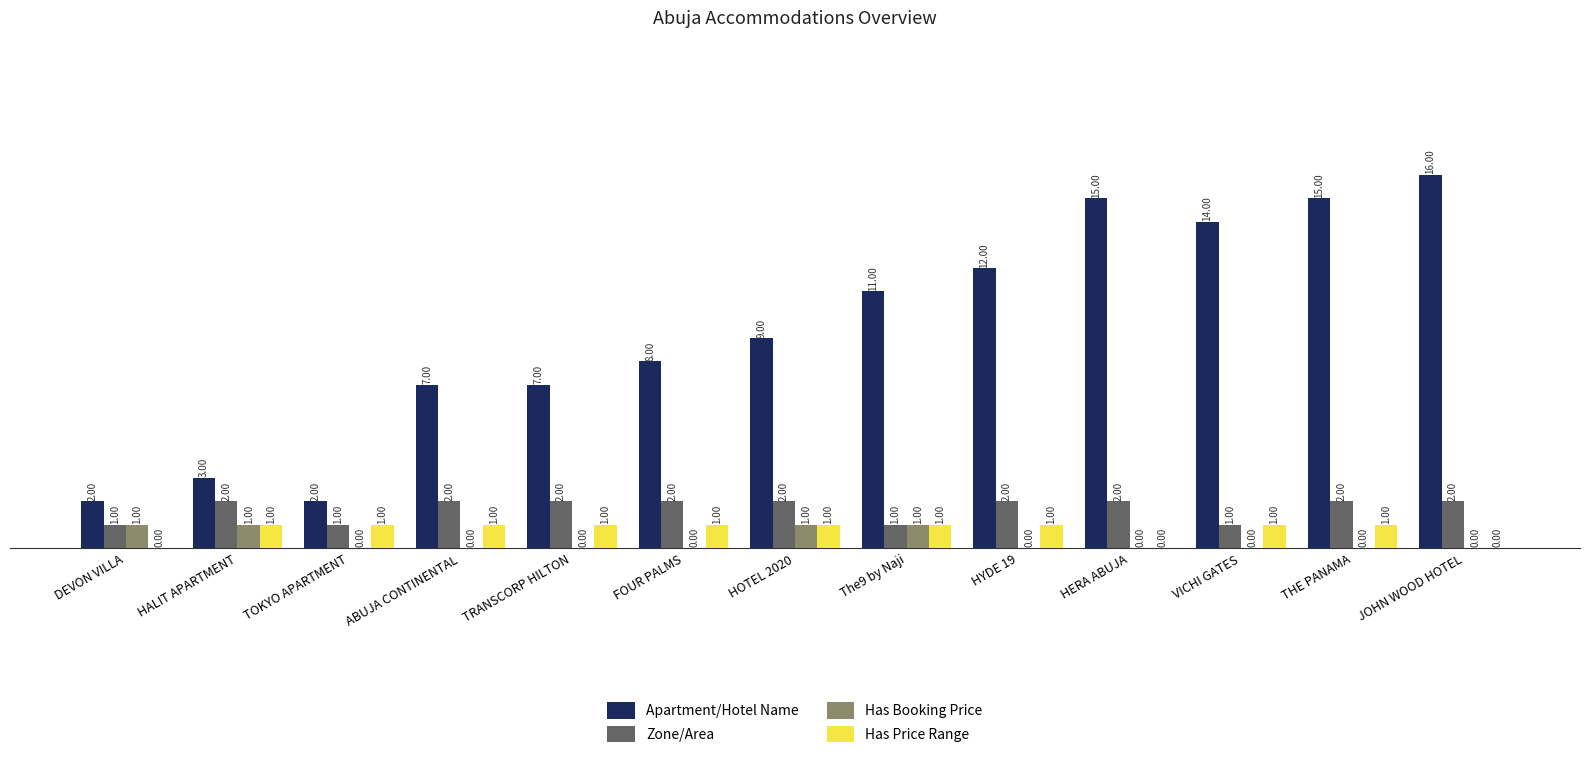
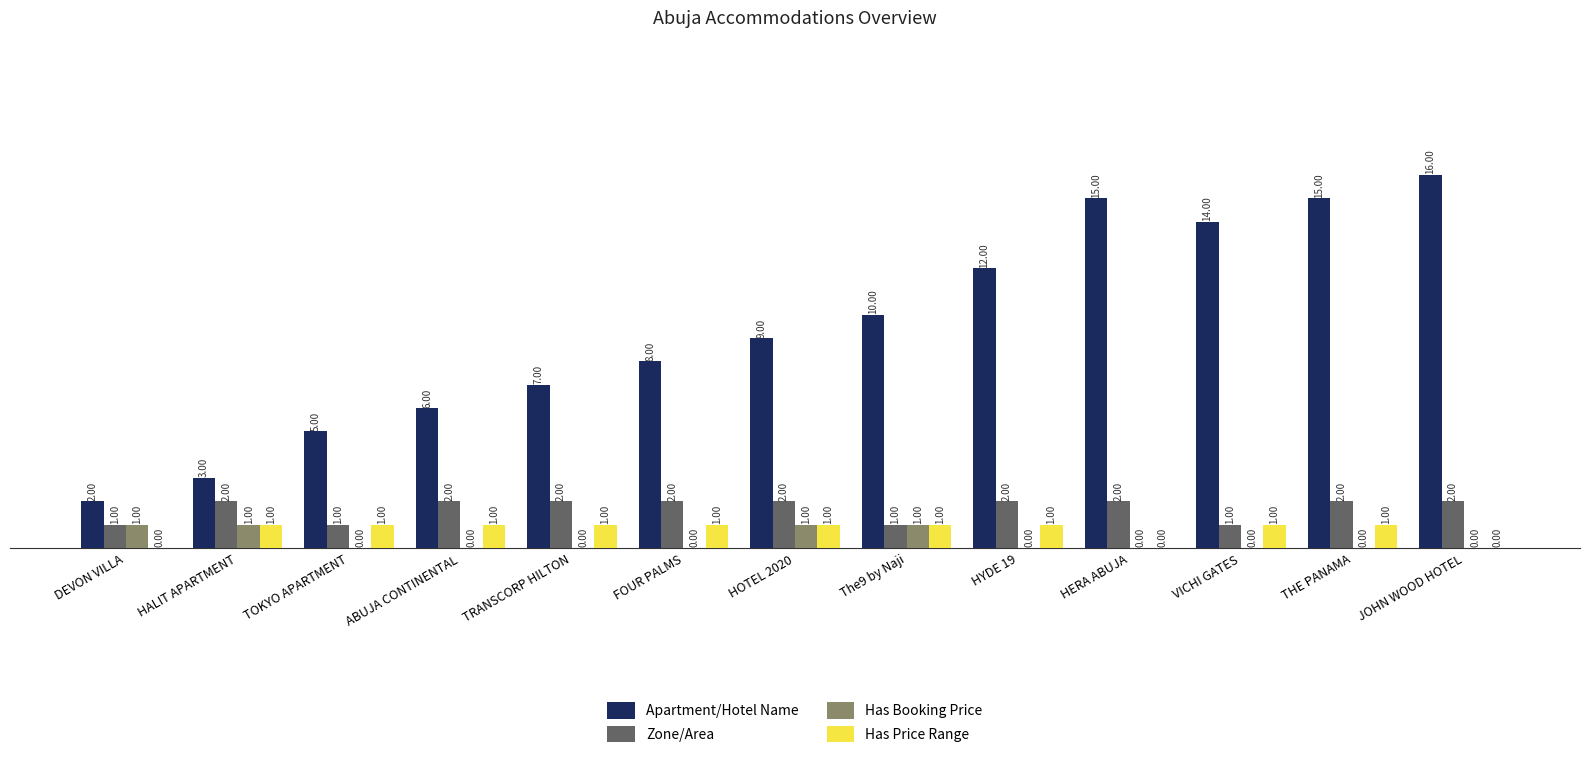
Apartment/Hotel Name, TOKYO APARTMENT: 2.00 -> 5.00
Apartment/Hotel Name, ABUJA CONTINENTAL: 7.00 -> 6.00
Apartment/Hotel Name, The9 by Naji: 11.00 -> 10.00
